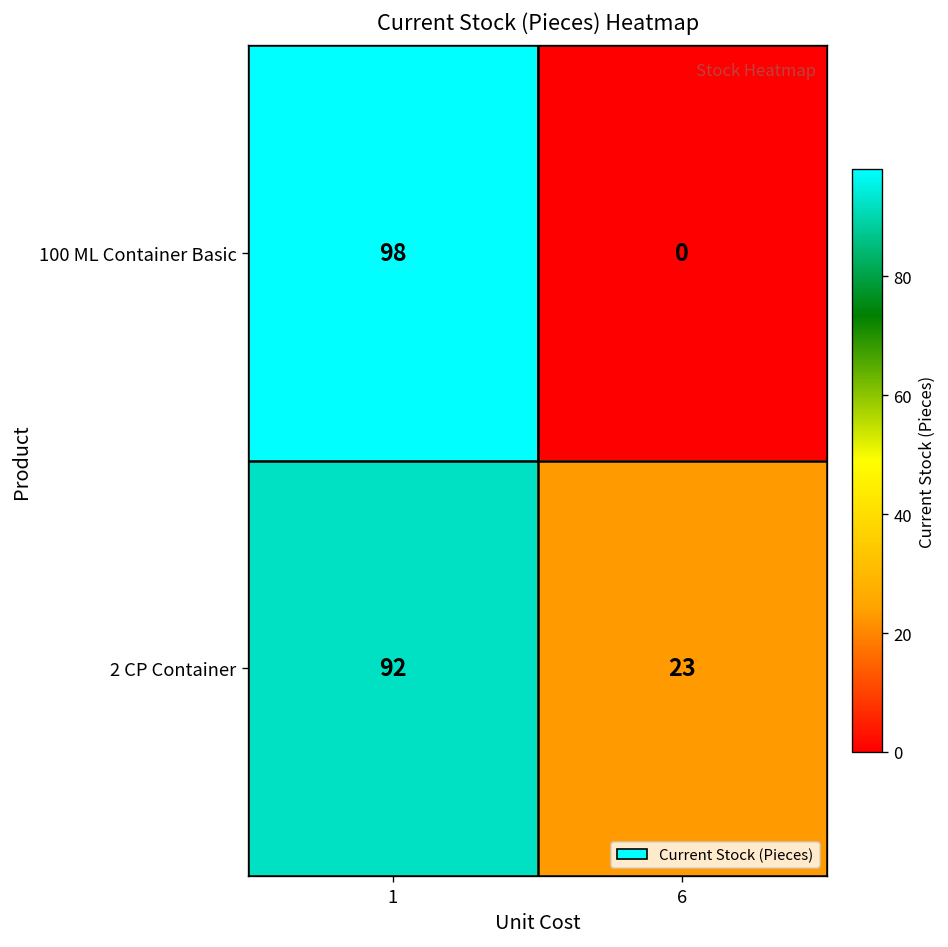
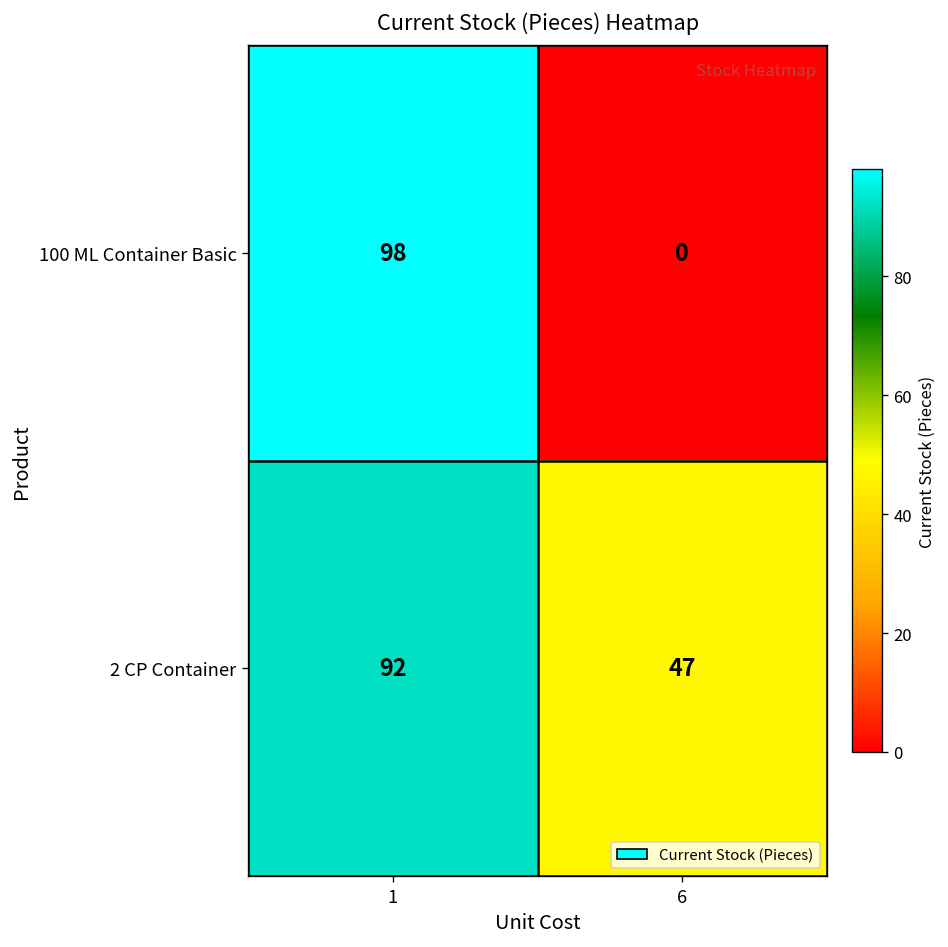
2 CP Container, 6: 23 -> 47
